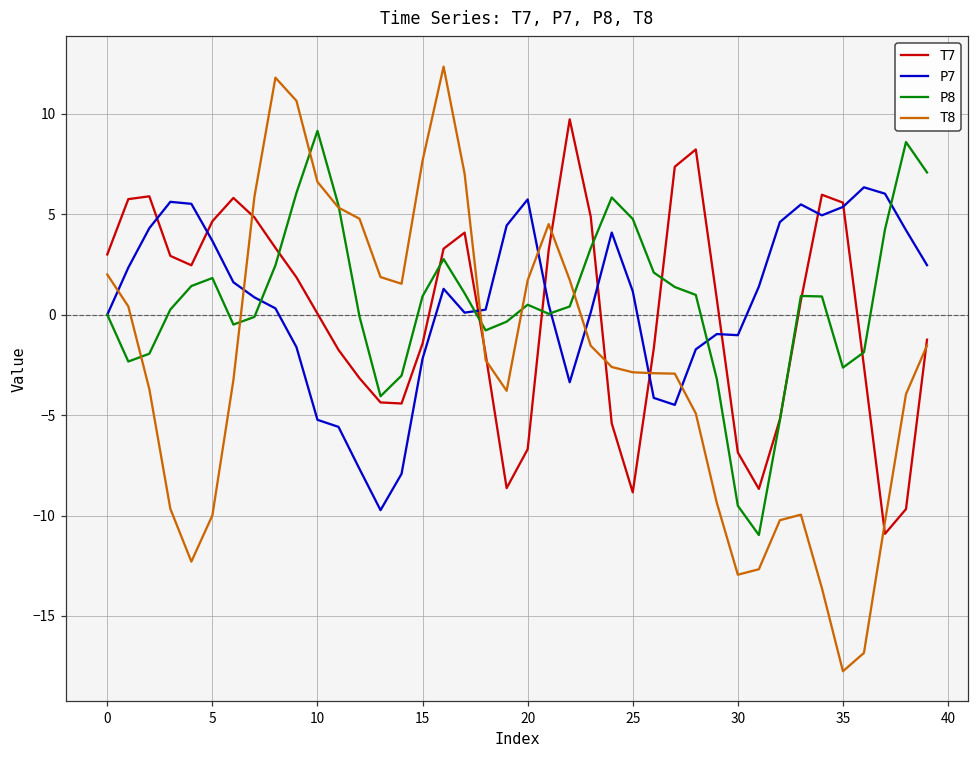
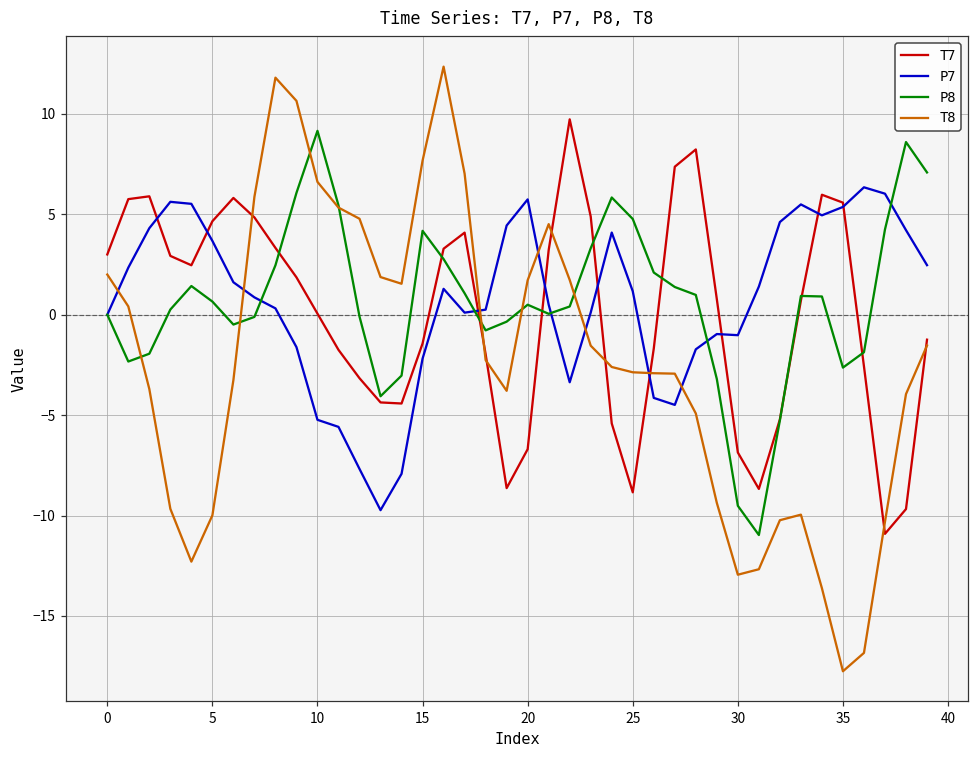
P8, 5: 1.8 -> 0.7
P8, 15: 0.9 -> 4.2
